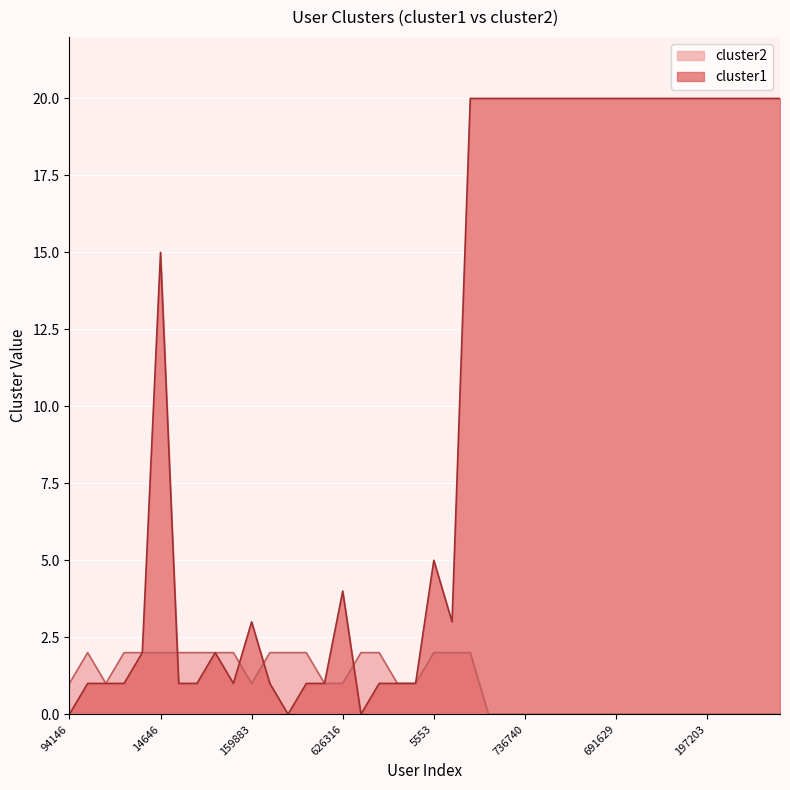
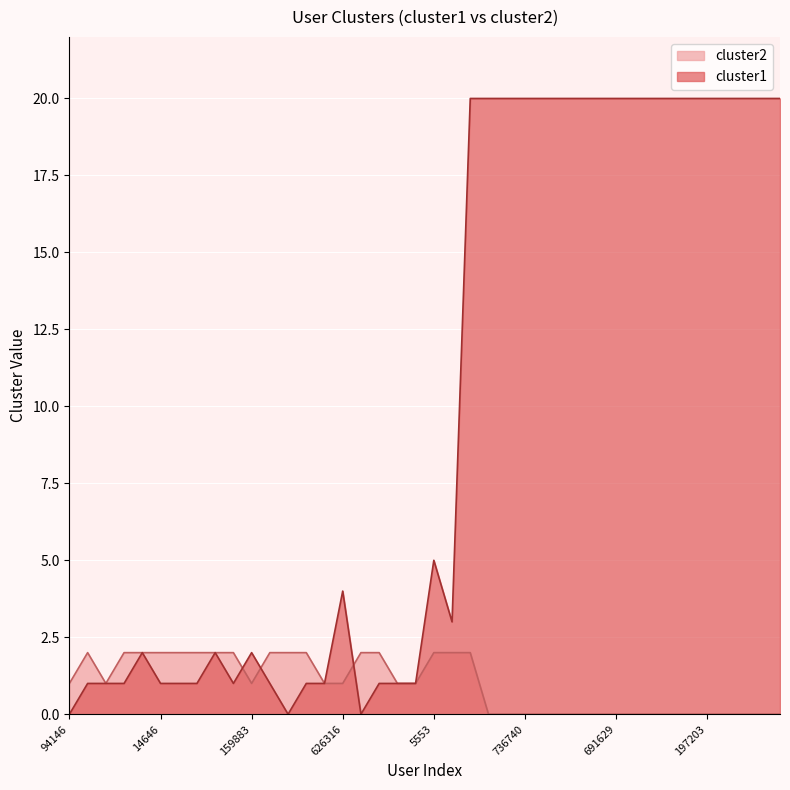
cluster1, 14646: 15 -> 1
cluster1, 159883: 3 -> 2
